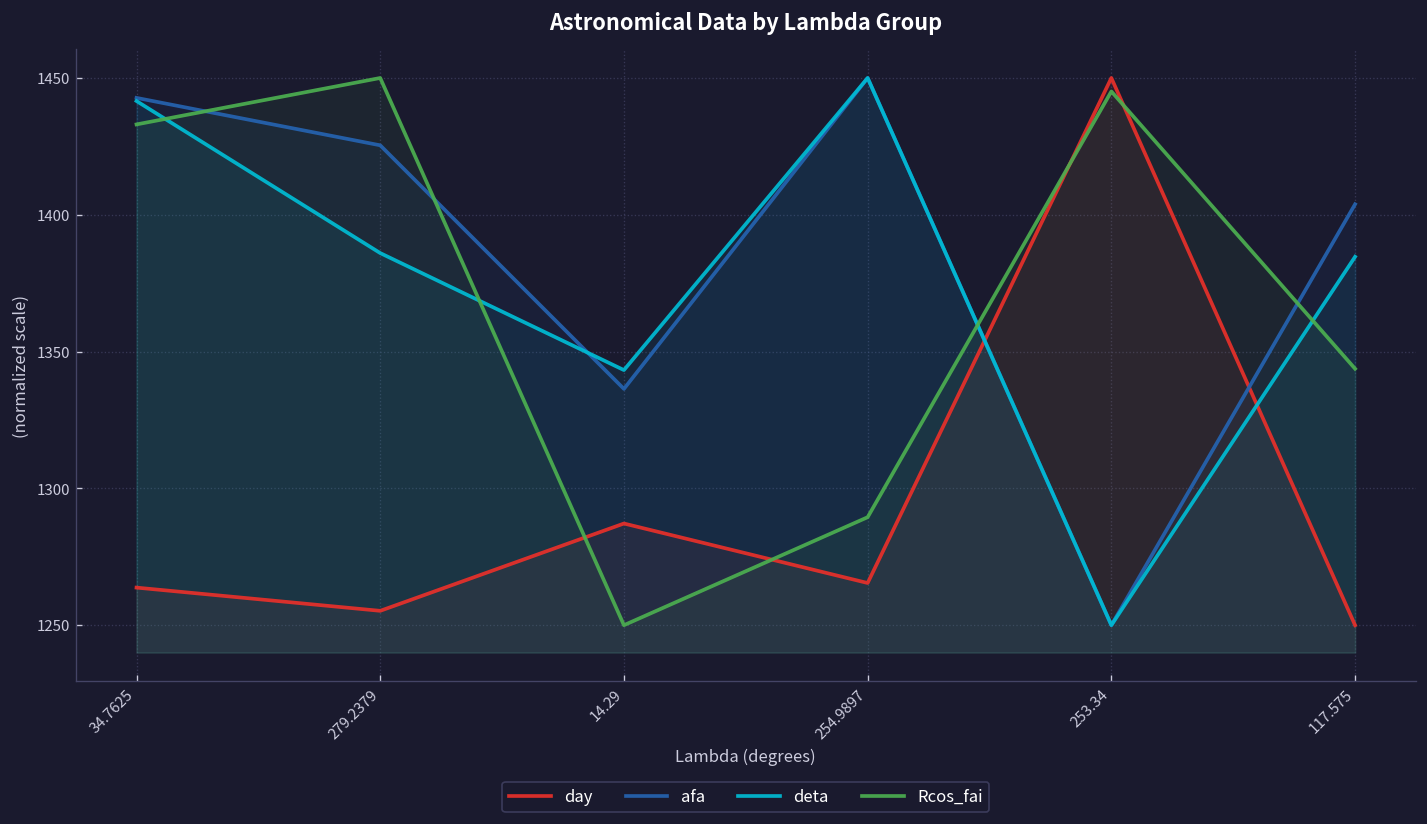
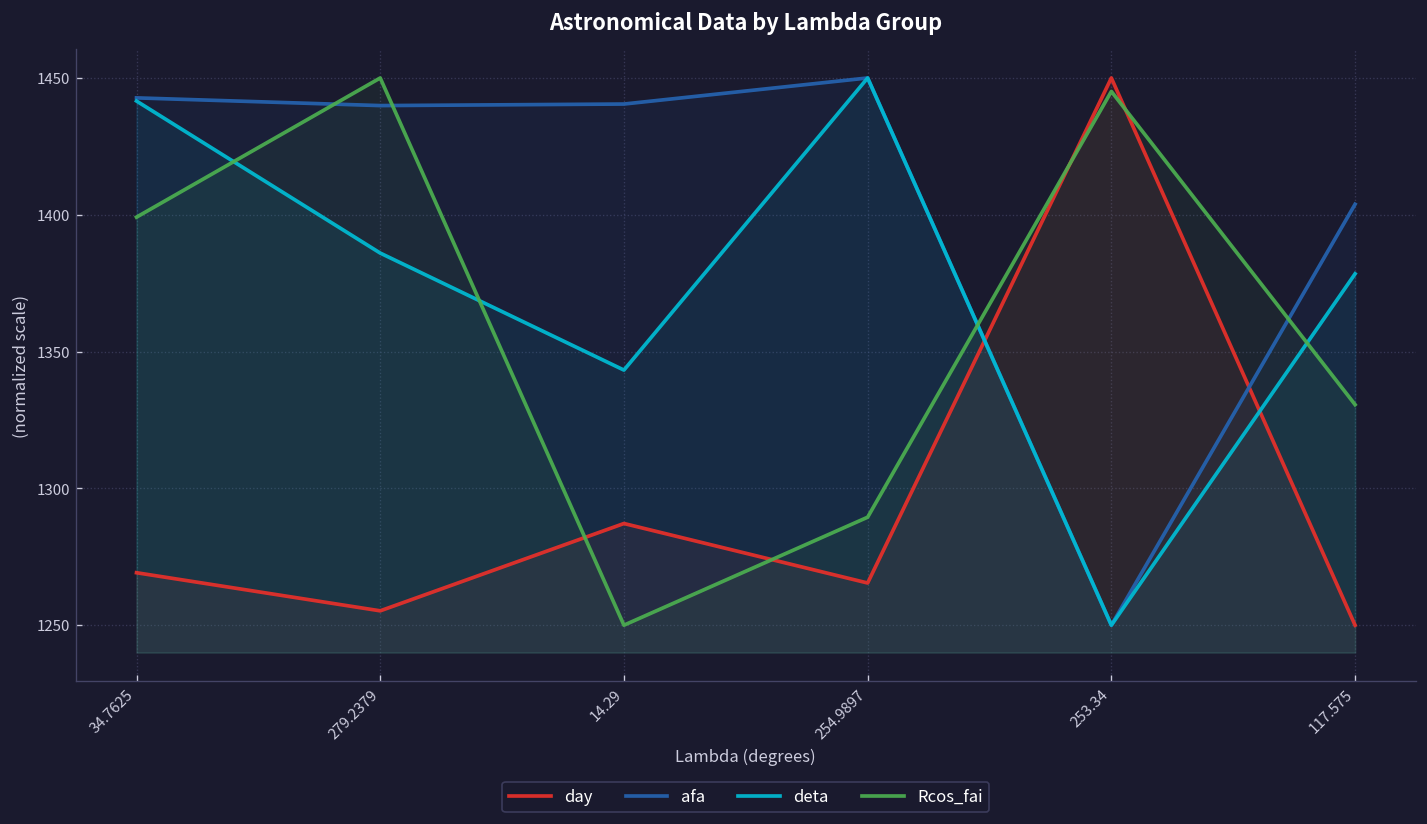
day, 34.7625: 1264 -> 1269
Rcos_fai, 34.7625: 1433 -> 1399
afa, 279.2379: 1425 -> 1440
afa, 14.29: 1336 -> 1440
deta, 117.575: 1385 -> 1378
Rcos_fai, 117.575: 1344 -> 1331
